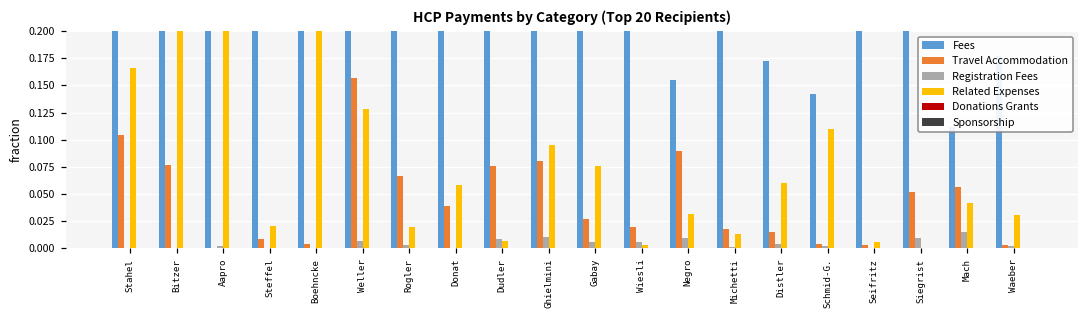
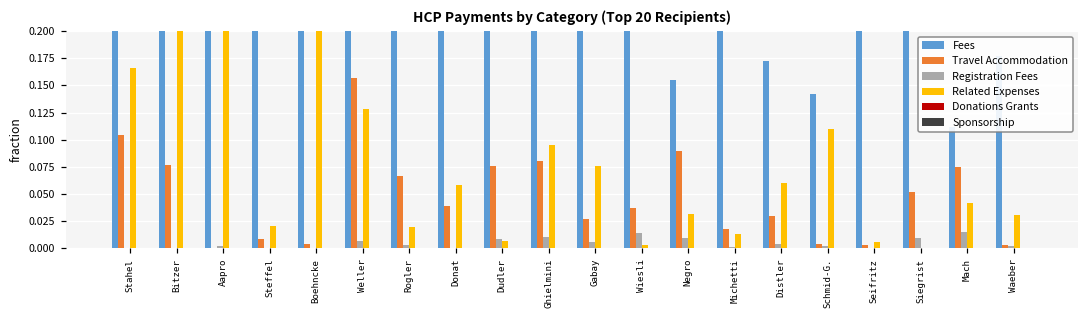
Travel Accommodation, Wiesli: 0.02 -> 0.04
Registration Fees, Wiesli: 0.005 -> 0.014
Travel Accommodation, Distler: 0.01 -> 0.03
Travel Accommodation, Mach: 0.06 -> 0.07
